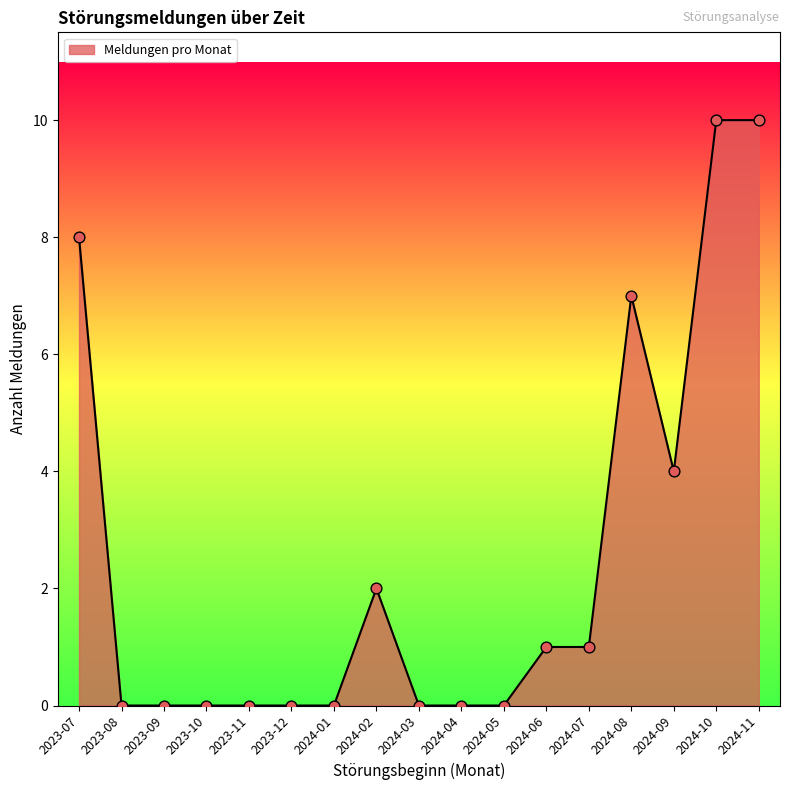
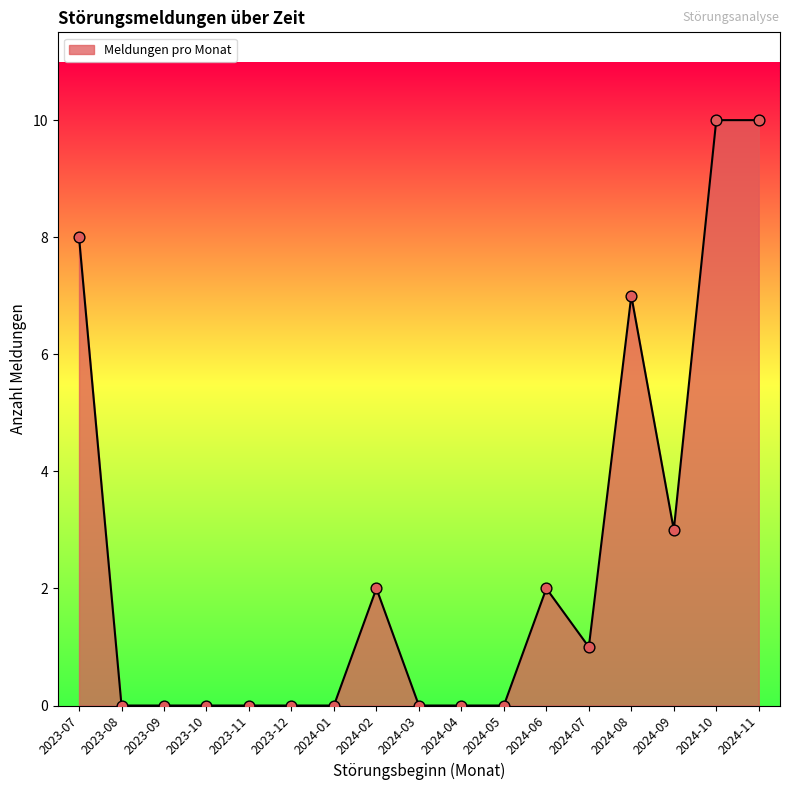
2024-06: 1 -> 2
2024-09: 4 -> 3
